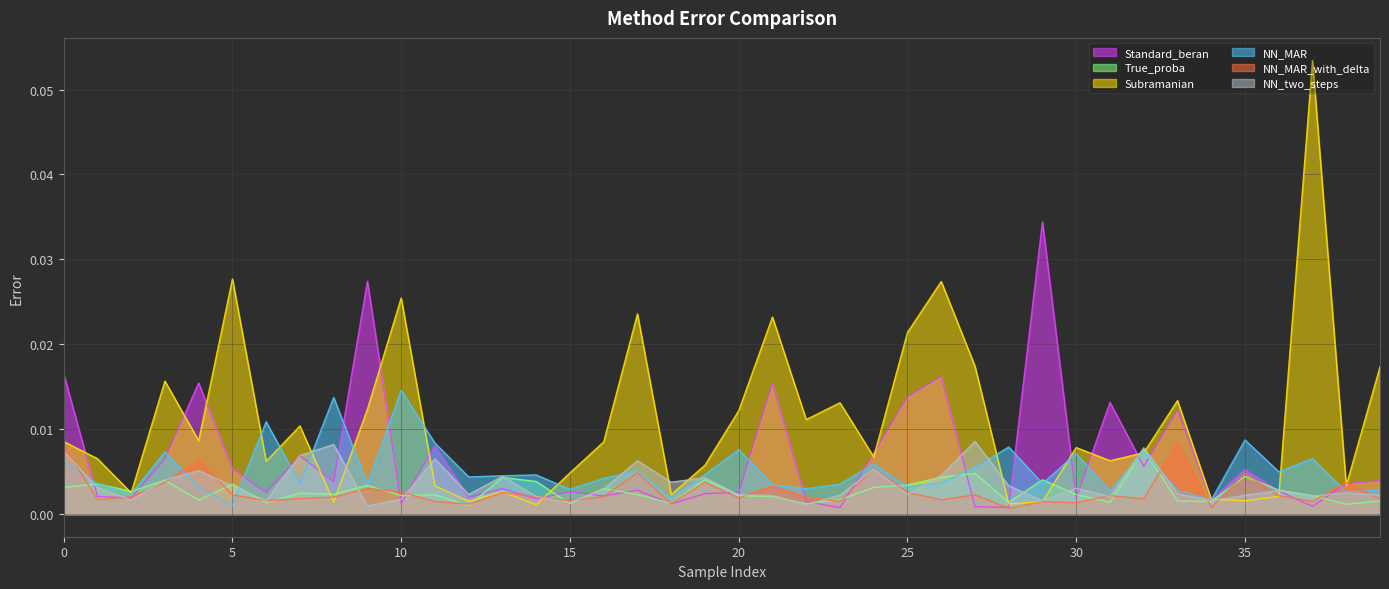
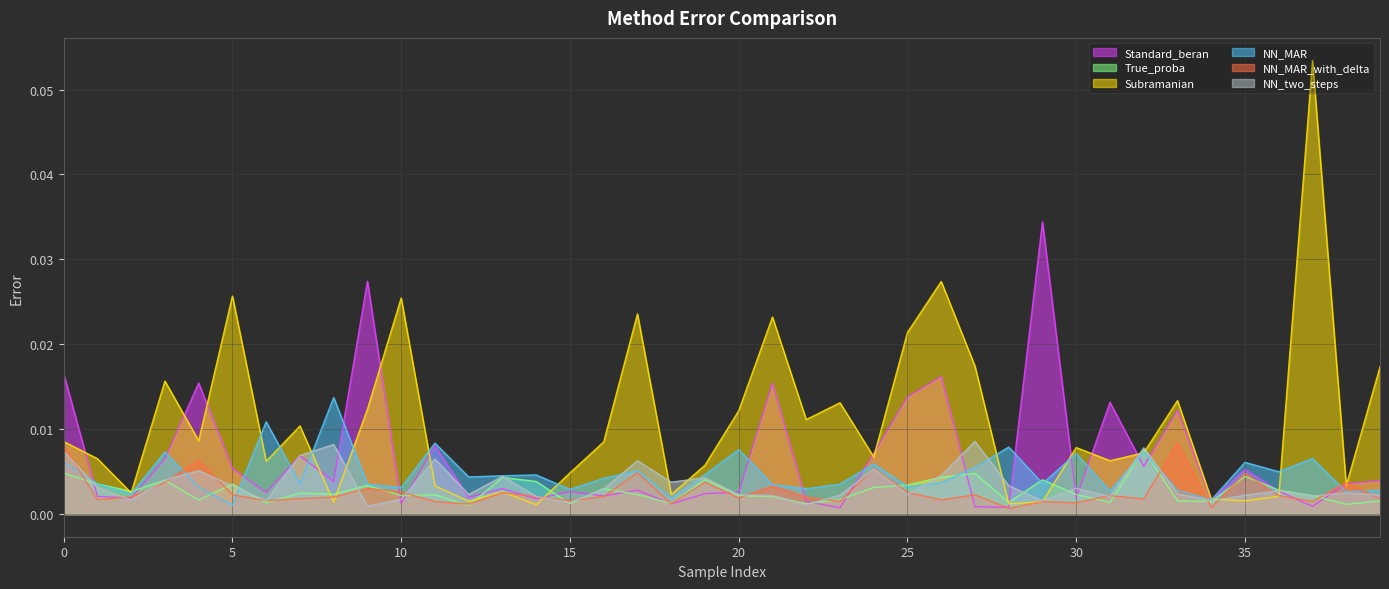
True_proba, 0: 0.003 -> 0.005
Subramanian, 5: 0.028 -> 0.026
NN_MAR, 10: 0.015 -> 0.003
NN_MAR, 35: 0.009 -> 0.006
